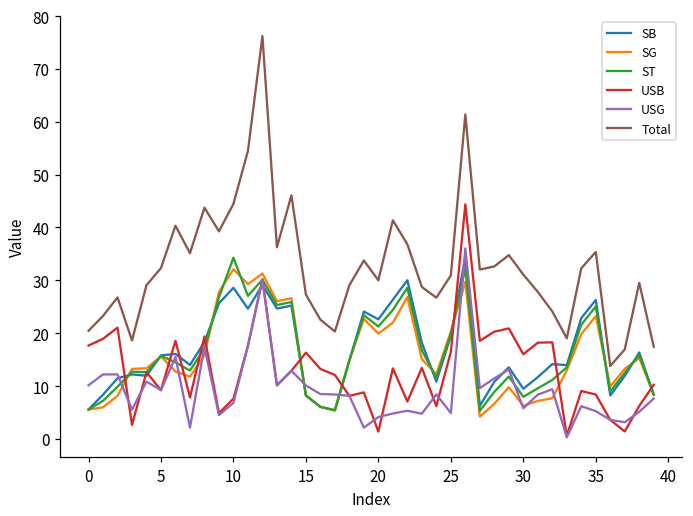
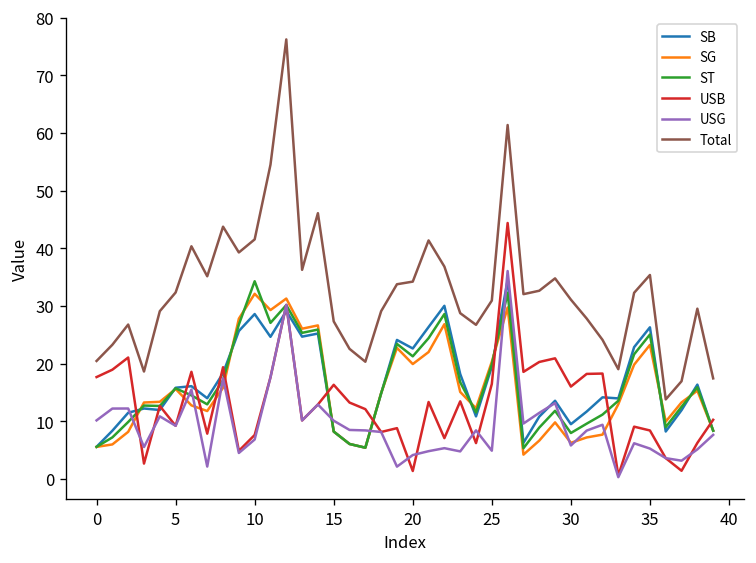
Total, 10: 44 -> 42
Total, 20: 30 -> 34
